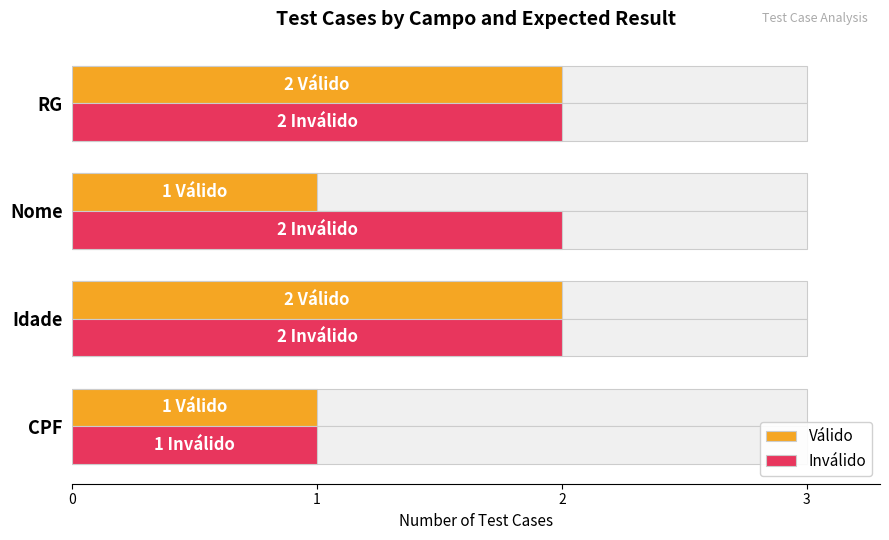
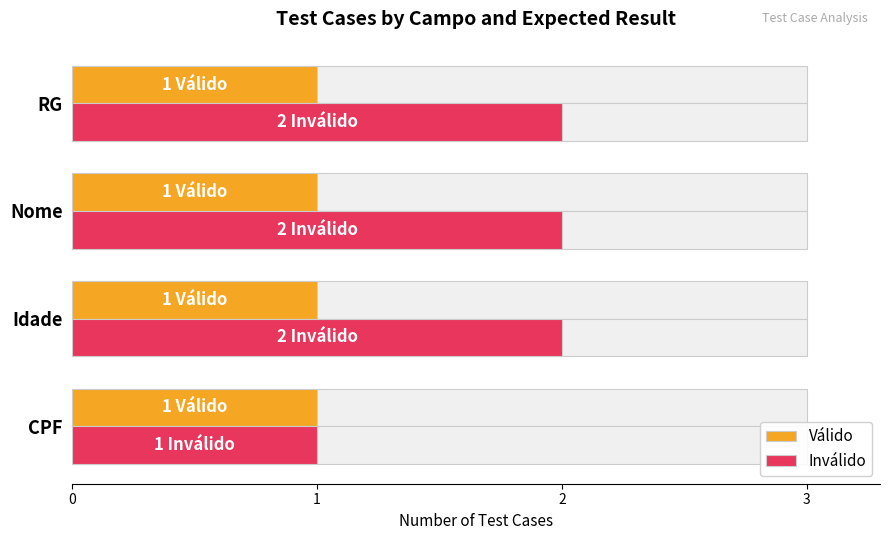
Válido, RG: 2 -> 1
Válido, Idade: 2 -> 1
